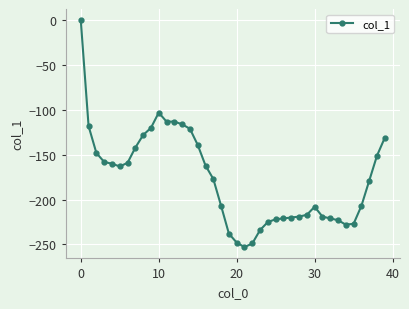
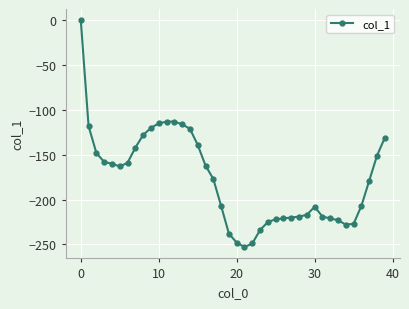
10: -100 -> -120
